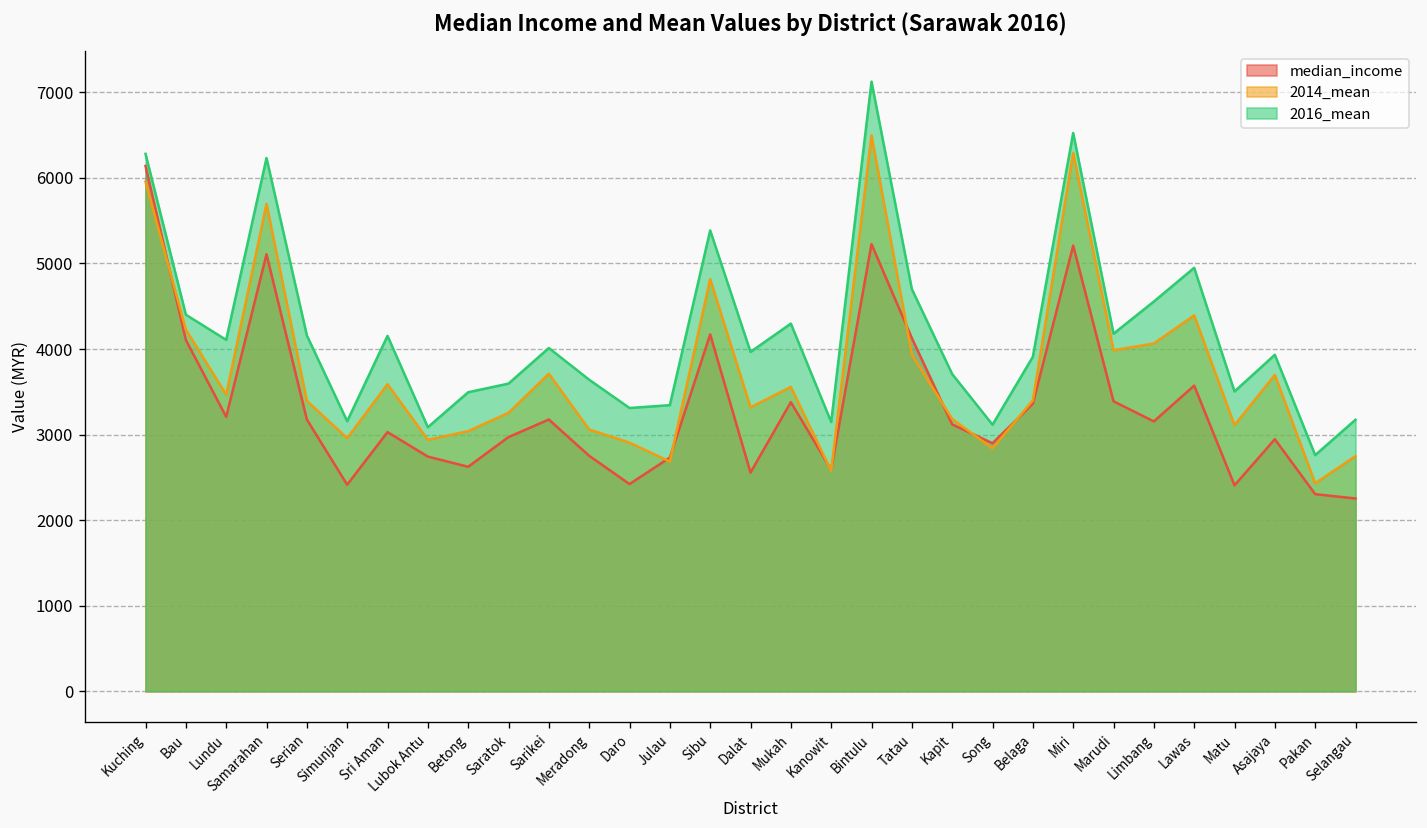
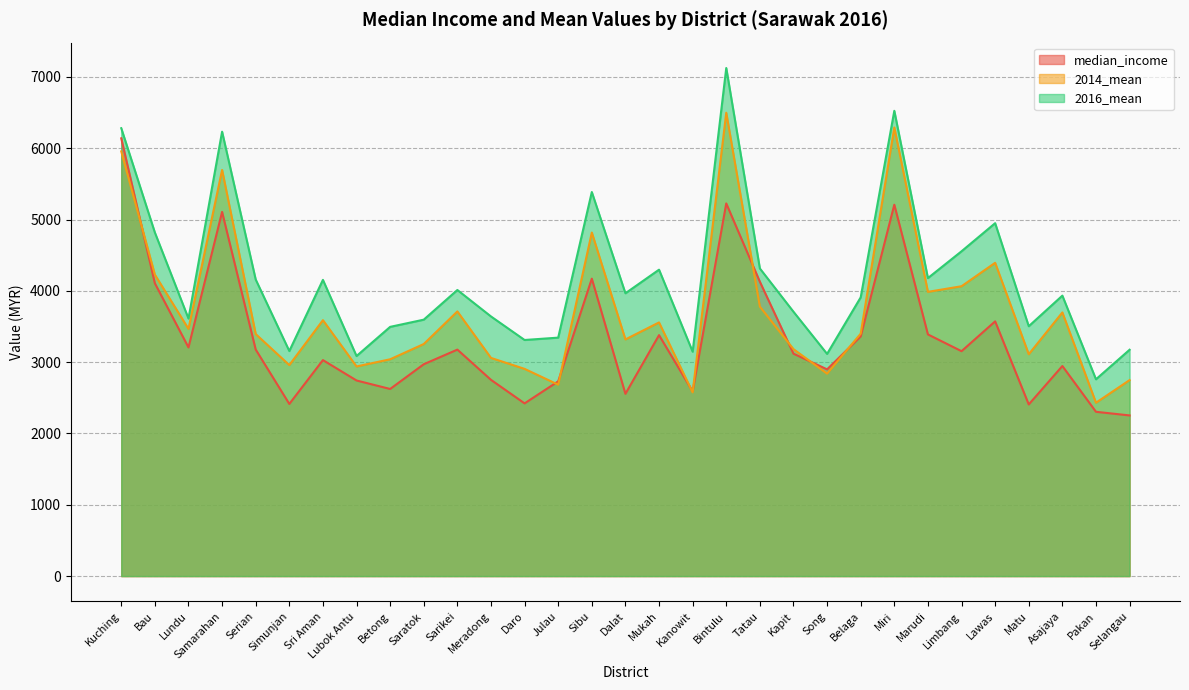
2016_mean, Bau: 4400 -> 4800
2016_mean, Lundu: 4100 -> 3600
2014_mean, Tatau: 3900 -> 3800
2016_mean, Tatau: 4700 -> 4300
